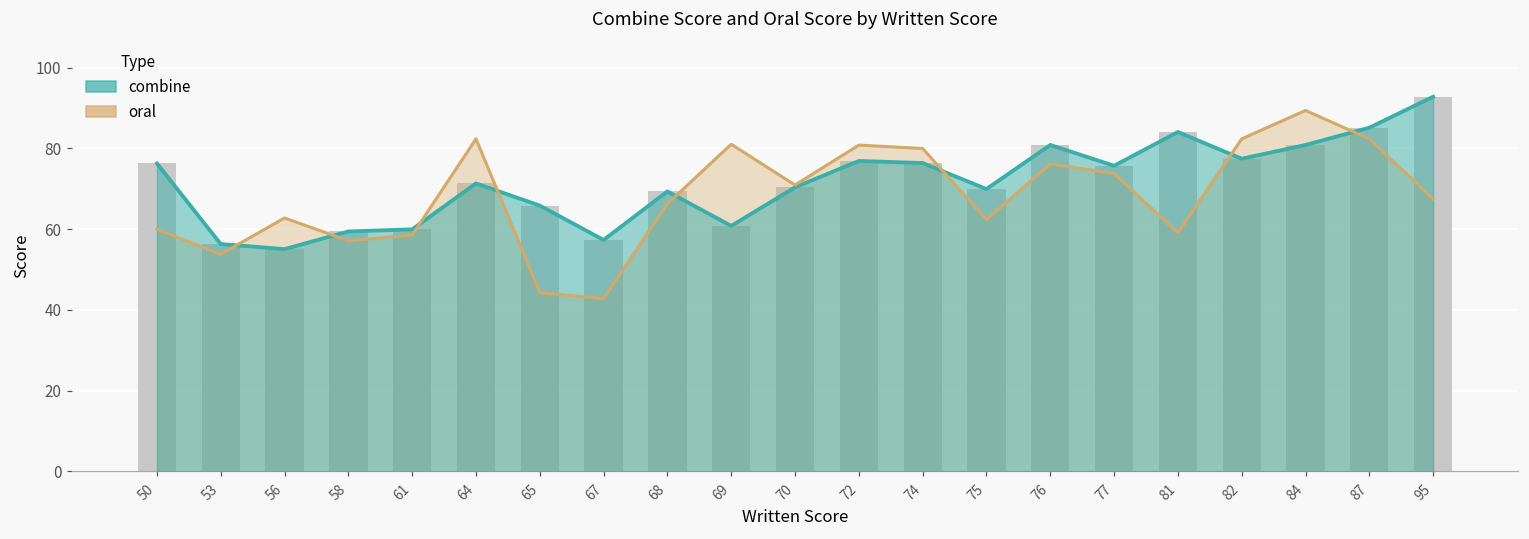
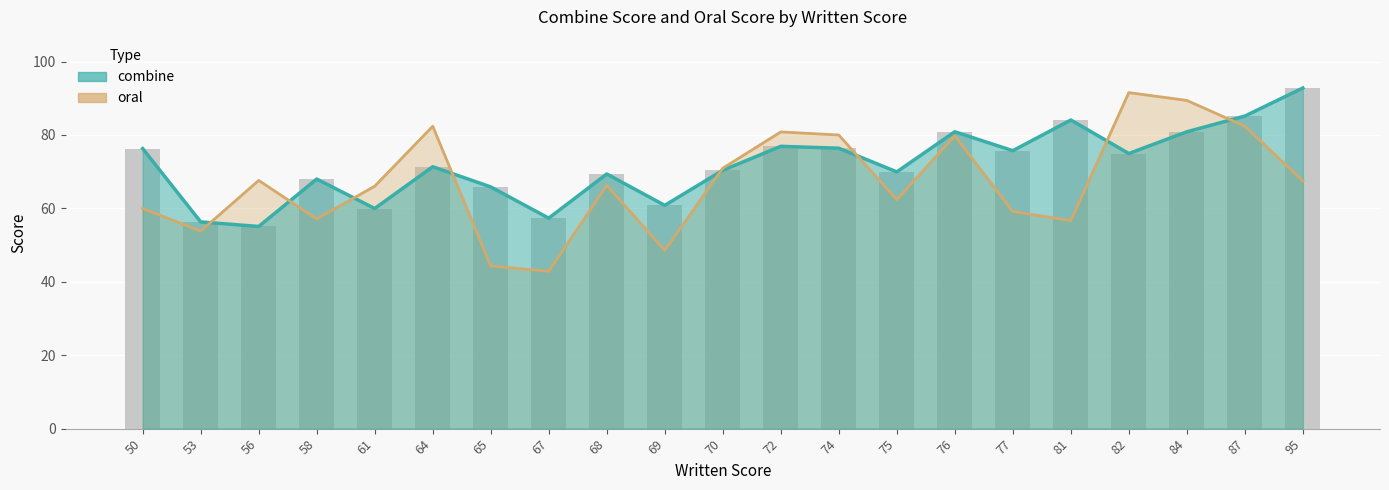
oral, 56: 63 -> 68
combine, 58: 59 -> 68
oral, 61: 59 -> 66
oral, 69: 81 -> 49
oral, 76: 76 -> 80
oral, 77: 74 -> 59
oral, 81: 59 -> 57
oral, 82: 82 -> 92
combine, 82: 77 -> 75
